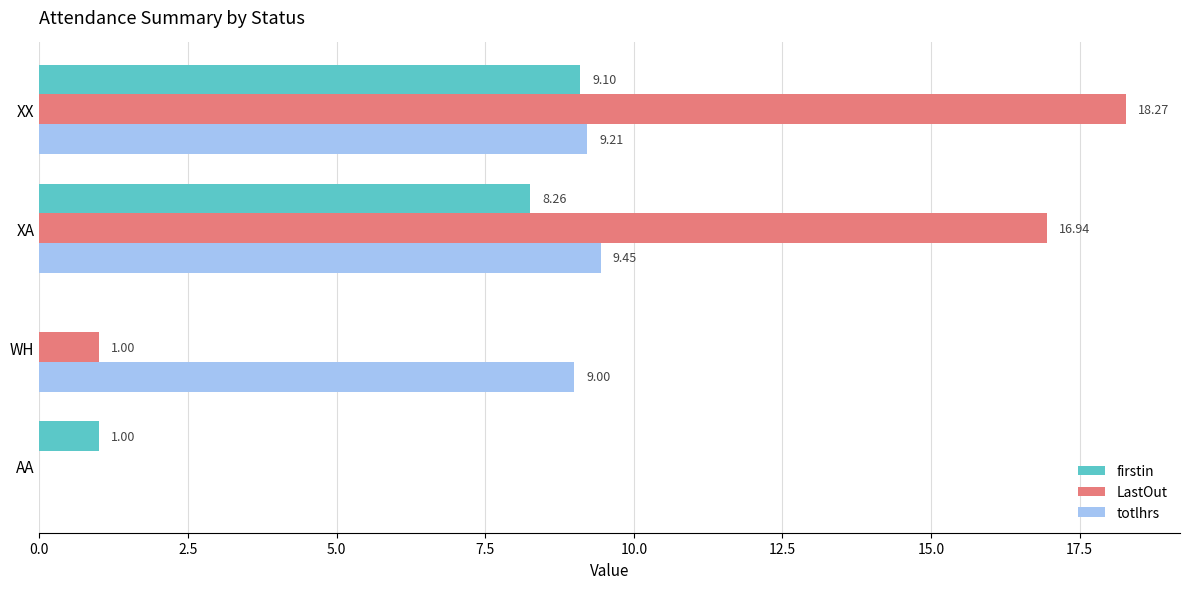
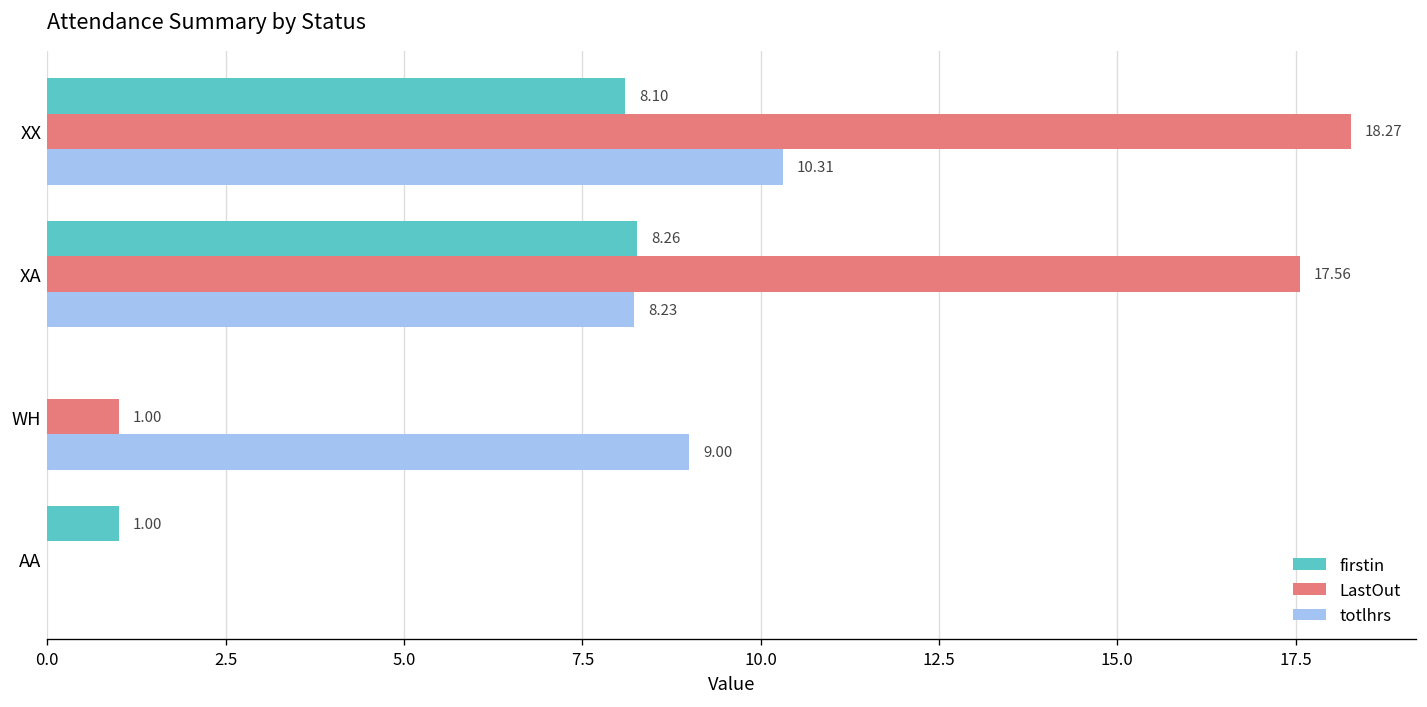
firstin, XX: 9.10 -> 8.10
totlhrs, XX: 9.21 -> 10.31
LastOut, XA: 16.94 -> 17.56
totlhrs, XA: 9.45 -> 8.23
